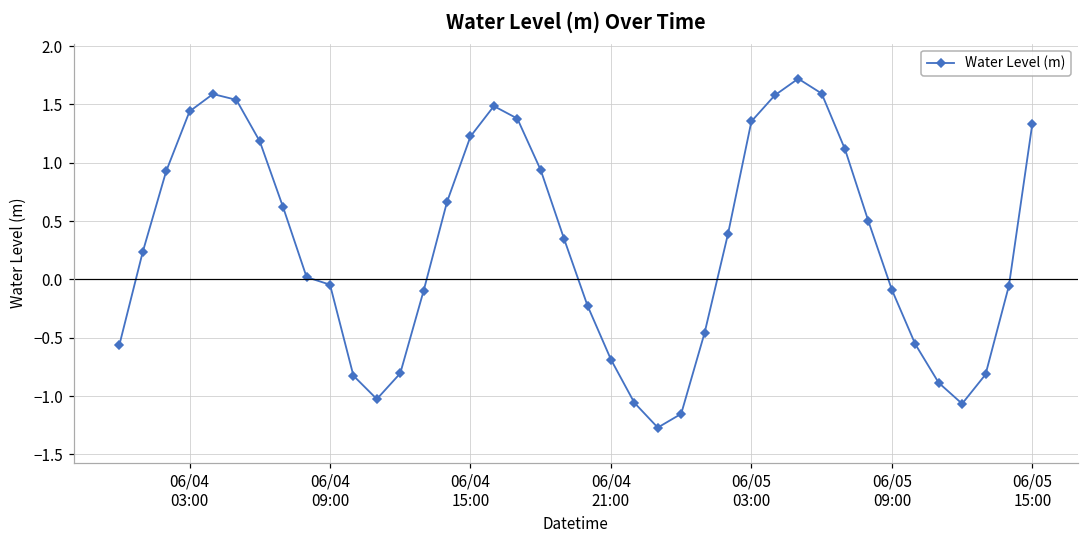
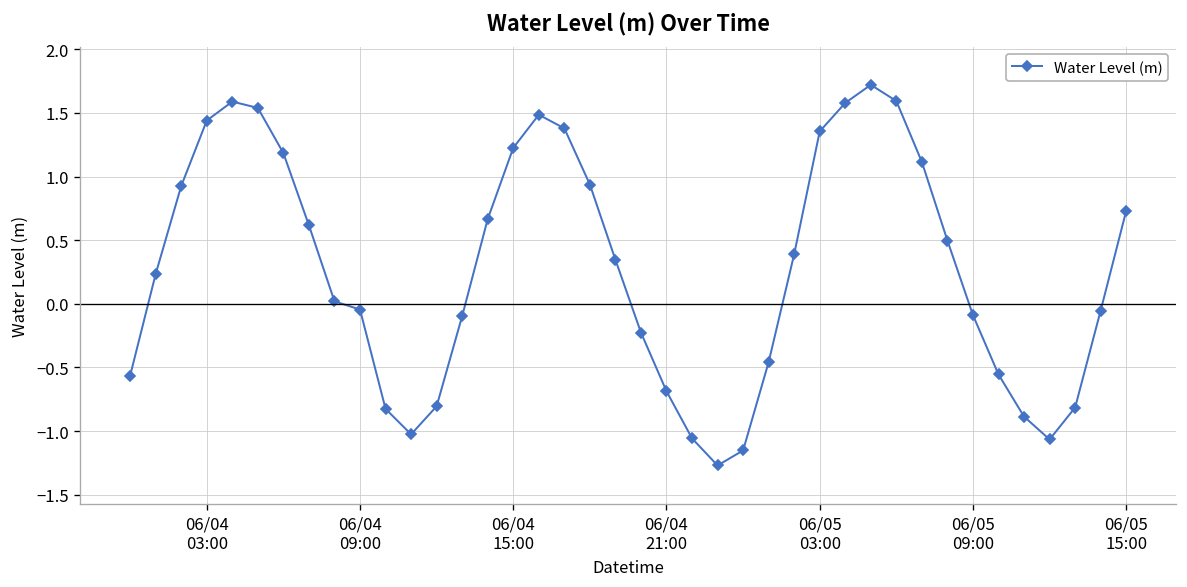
06/05 15:00: 1.34 -> 0.73
